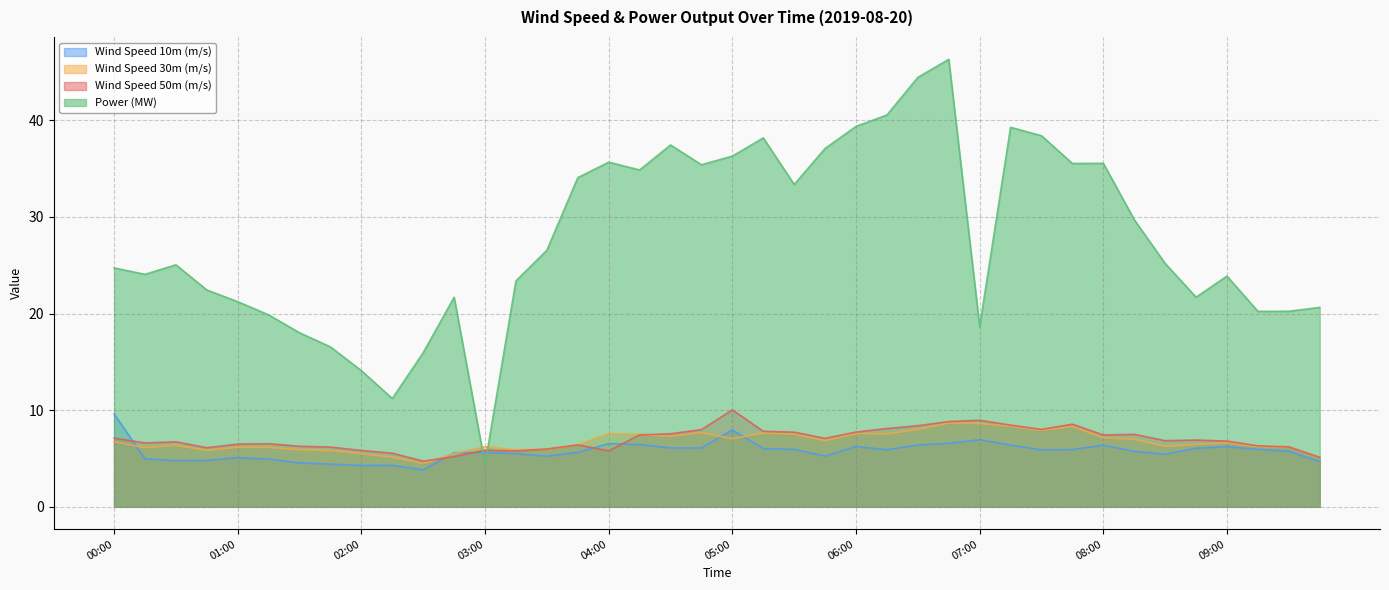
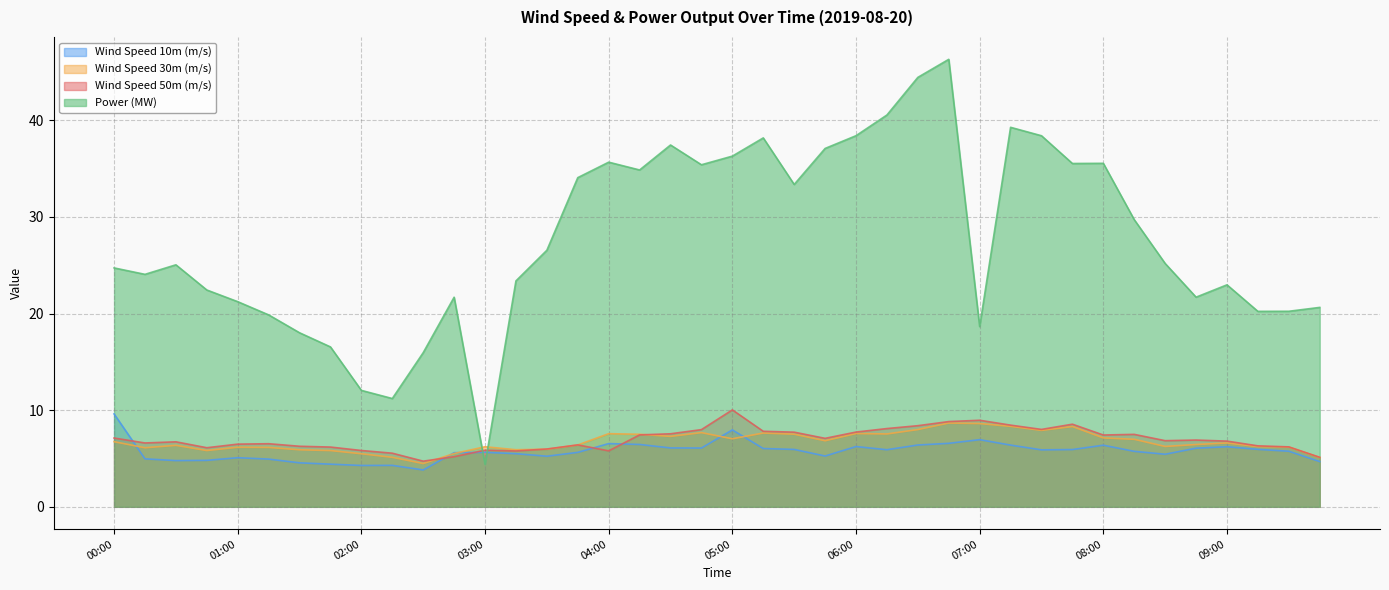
Power (MW), 02:00: 14 -> 12
Power (MW), 06:00: 39 -> 38
Power (MW), 09:00: 24 -> 23
